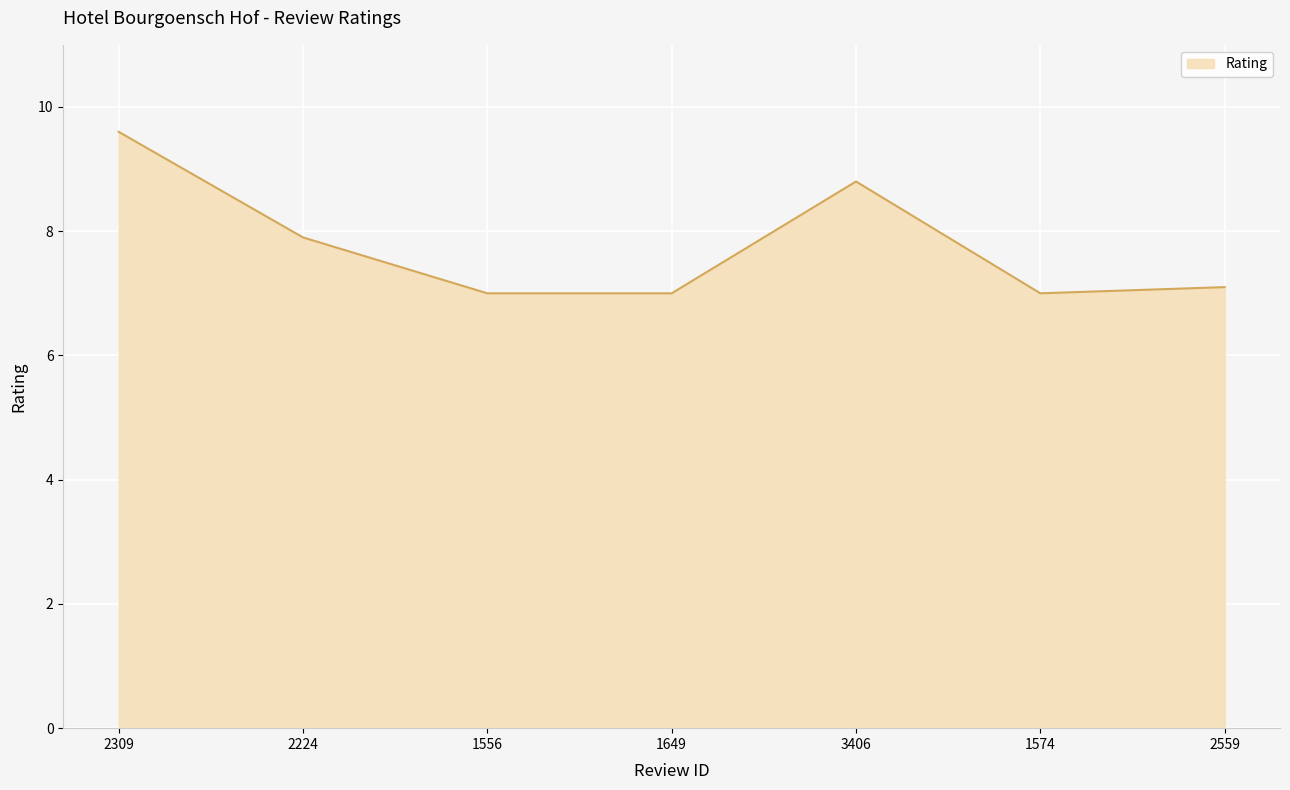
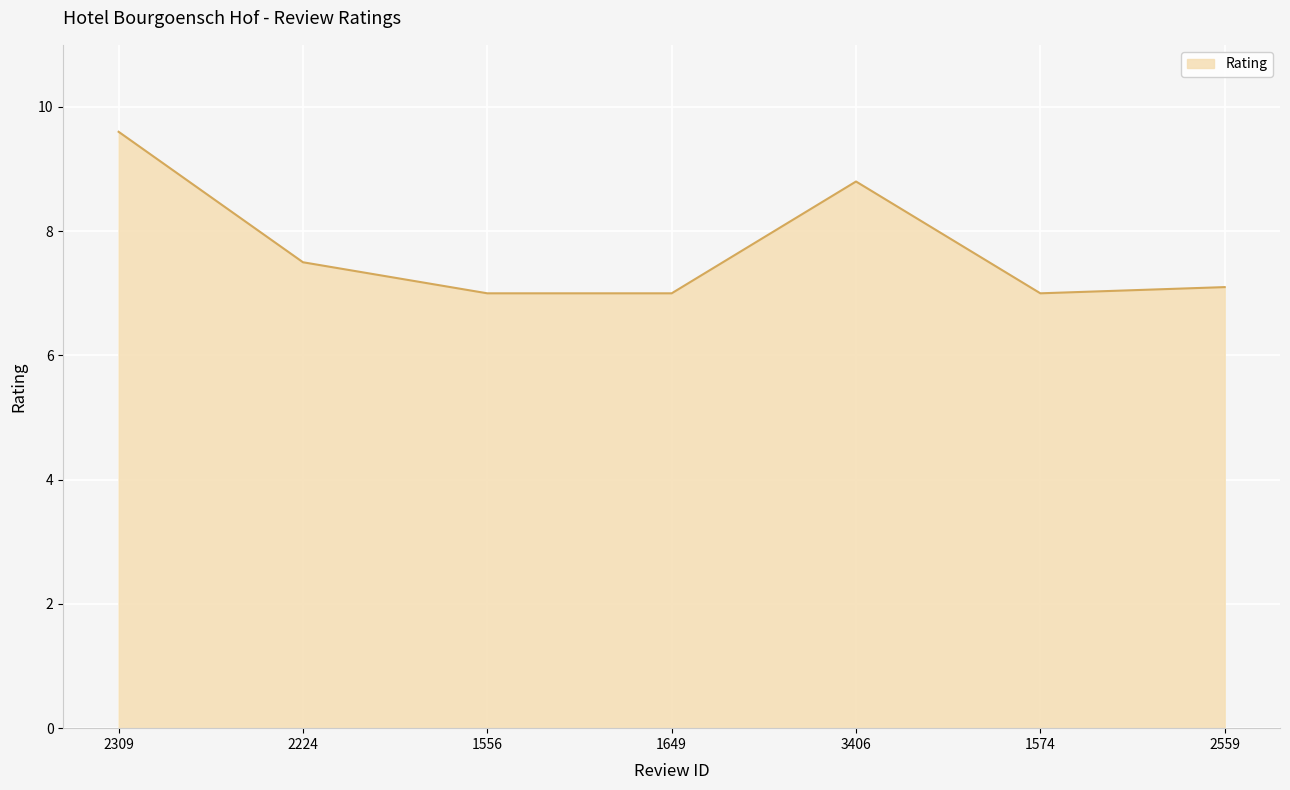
2224: 7.9 -> 7.5
